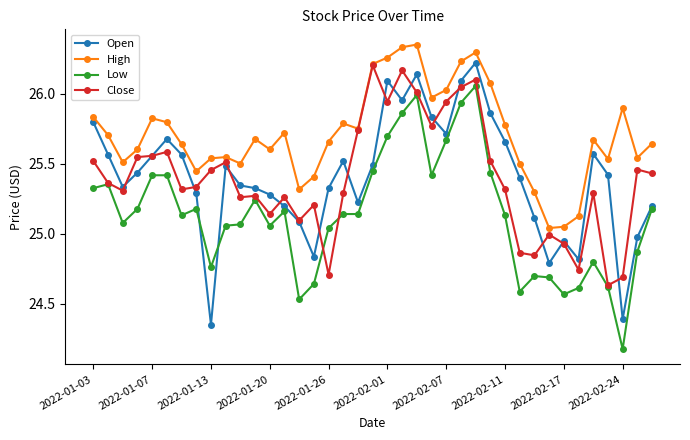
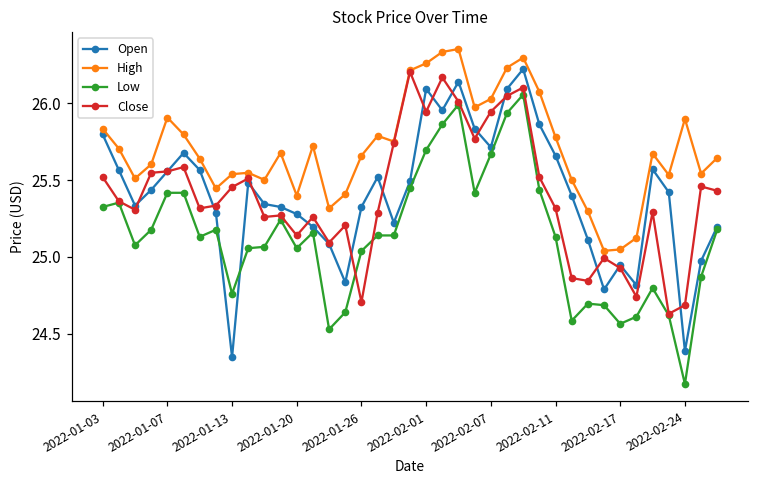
High, 2022-01-07: 25.82 -> 25.91
High, 2022-01-20: 25.60 -> 25.40
